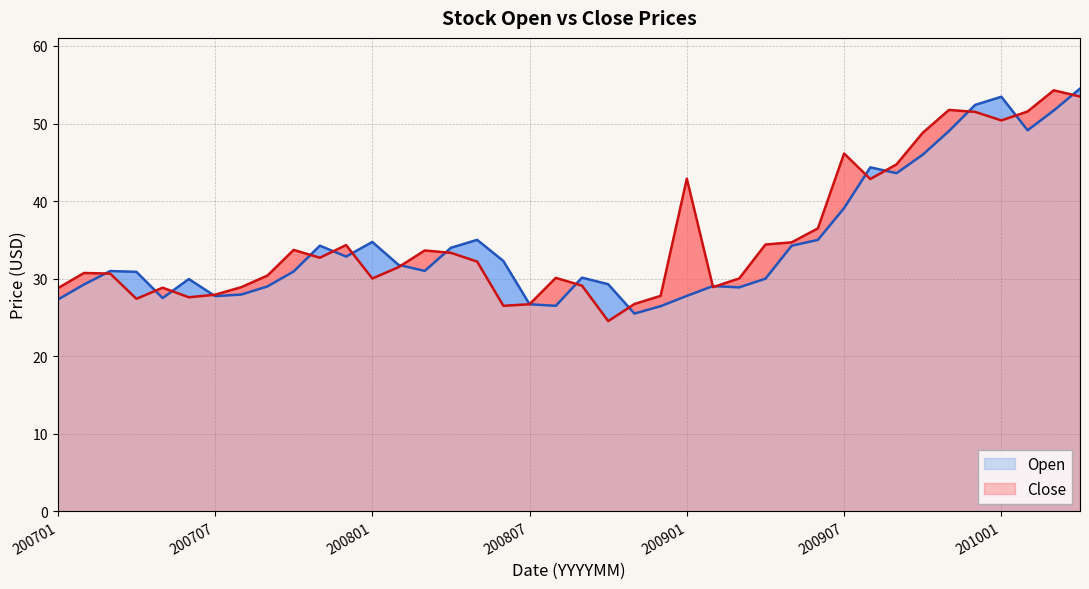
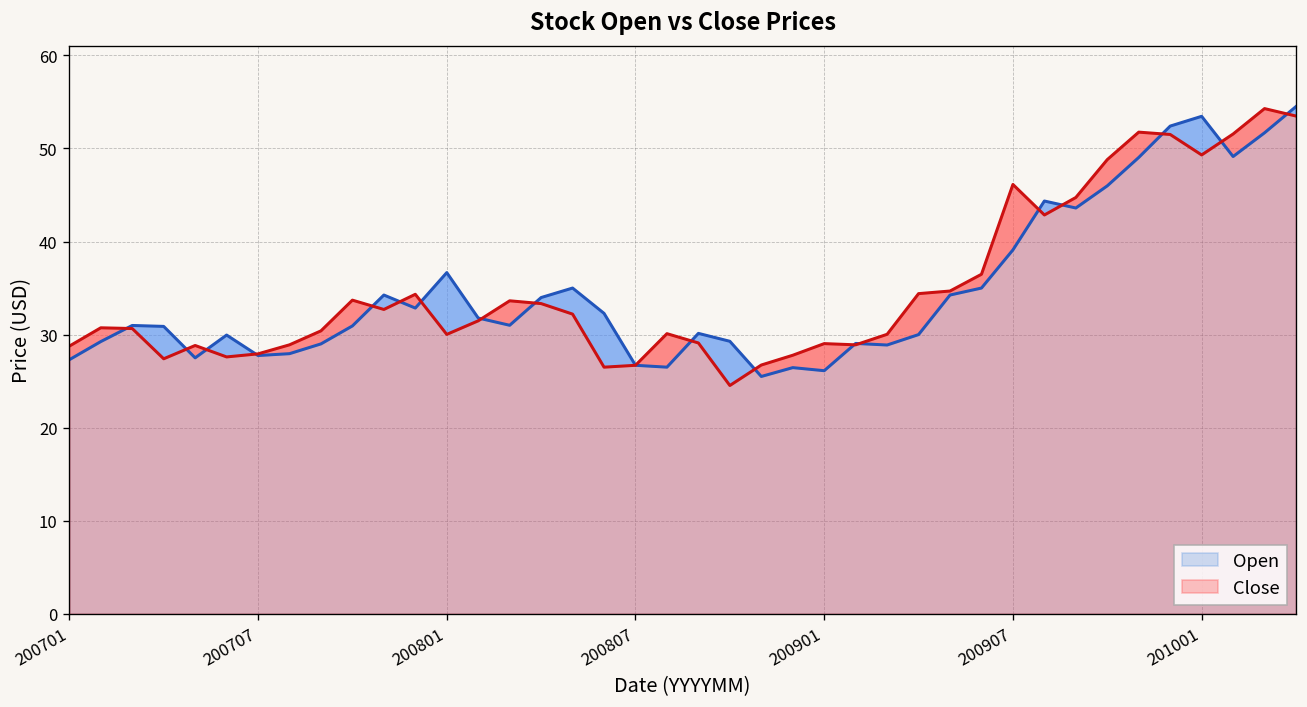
Open, 200801: 35 -> 37
Open, 200901: 28 -> 26
Close, 200901: 43 -> 29
Close, 201001: 50 -> 49
